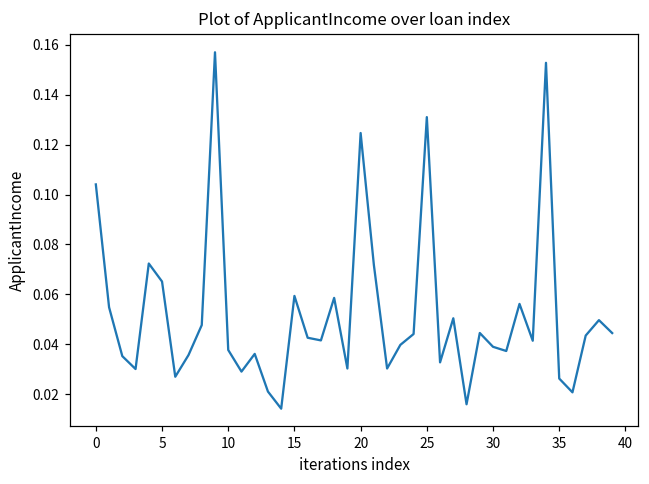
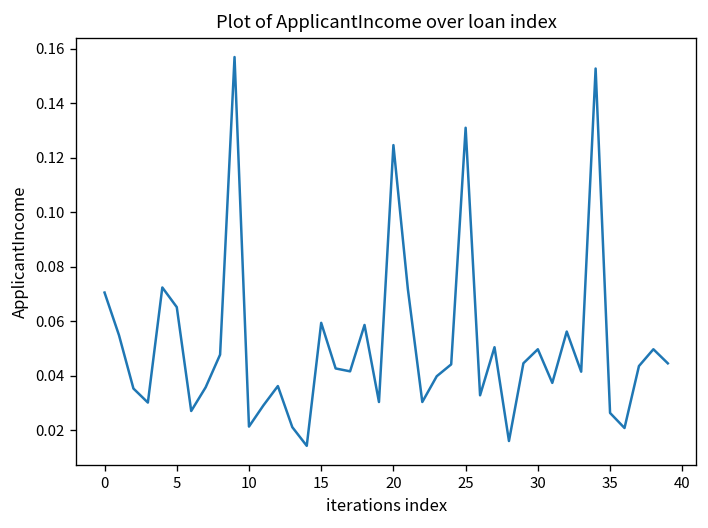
0: 0.104 -> 0.070
10: 0.038 -> 0.021
30: 0.039 -> 0.050
